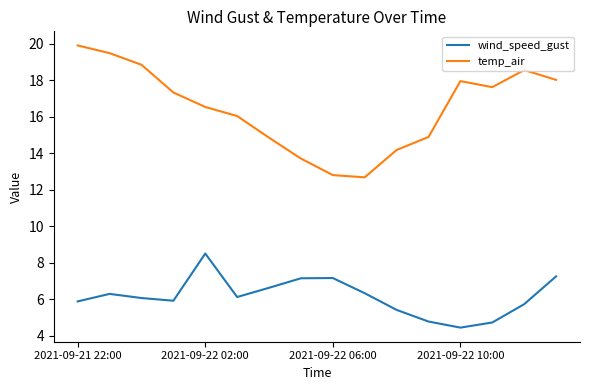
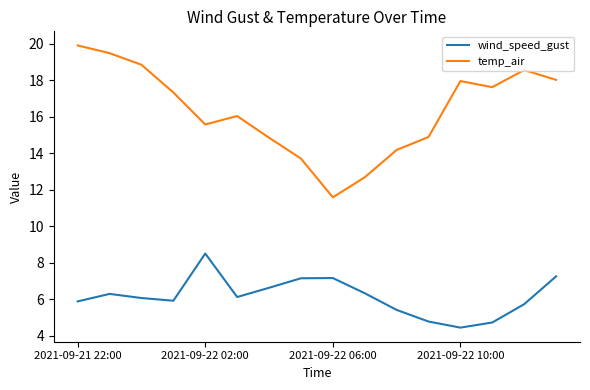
temp_air, 2021-09-22 02:00: 16.5 -> 15.6
temp_air, 2021-09-22 06:00: 12.8 -> 11.6
